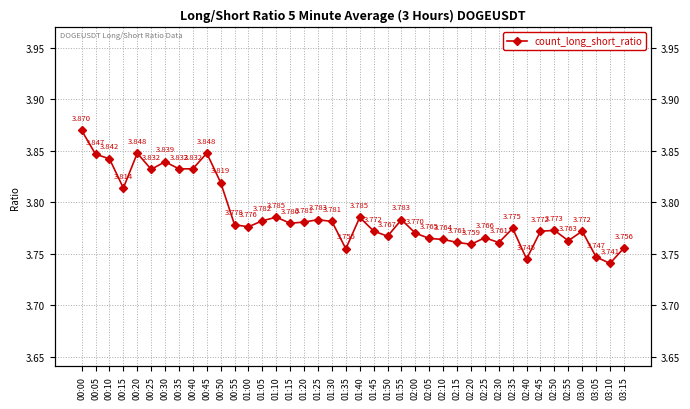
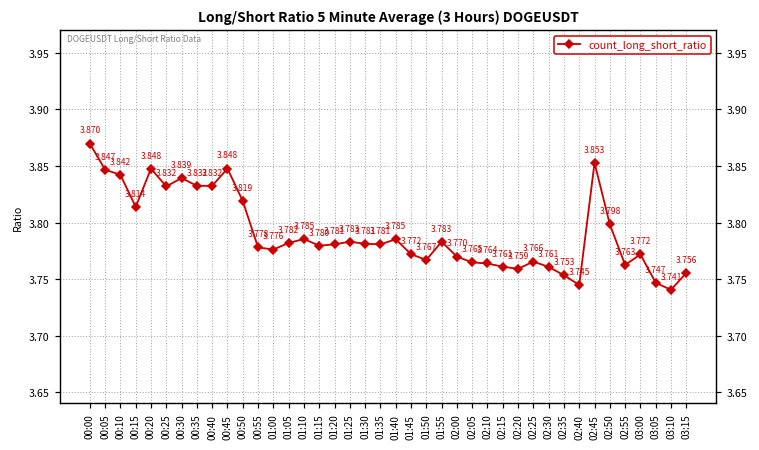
01:35: 3.755 -> 3.781
02:35: 3.775 -> 3.753
02:45: 3.772 -> 3.853
02:50: 3.773 -> 3.798
